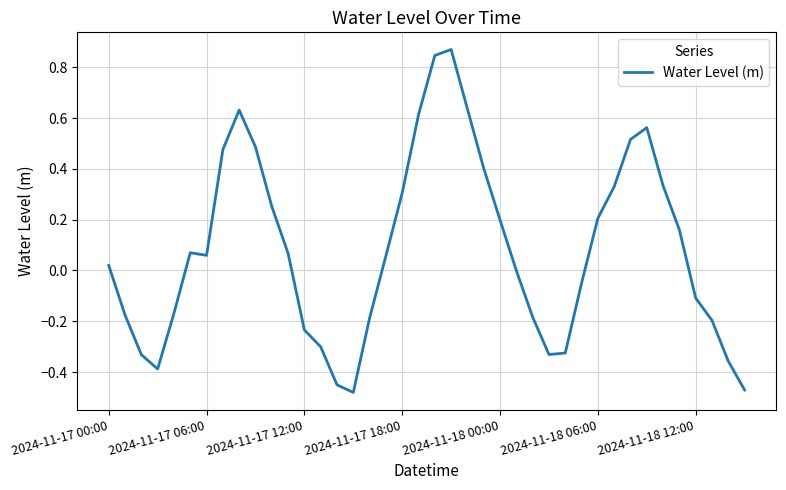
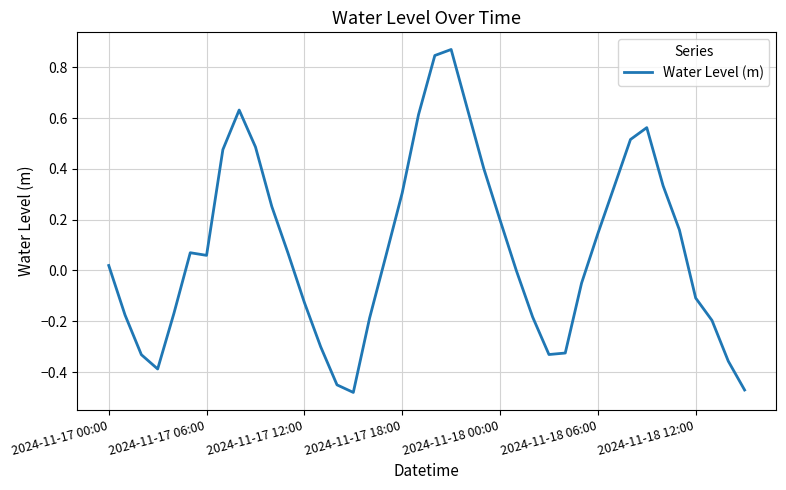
2024-11-17 12:00: -0.23 -> -0.13
2024-11-18 06:00: 0.21 -> 0.15
